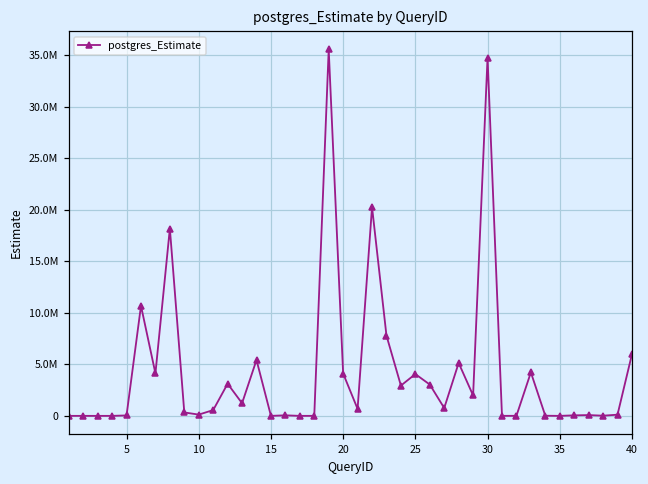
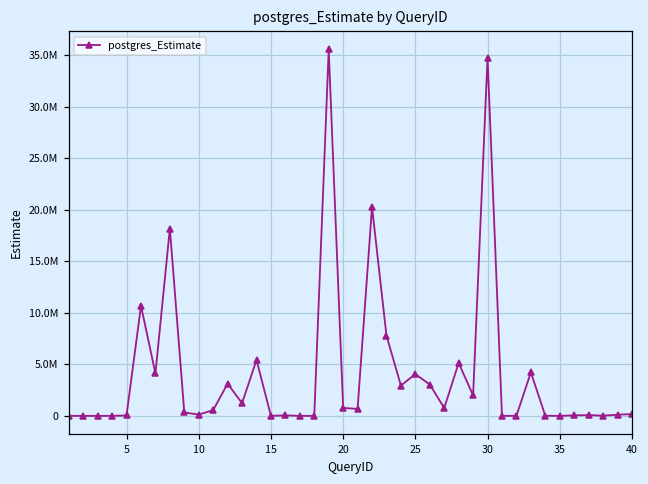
20: 4000000 -> 1000000
40: 6000000 -> 0
